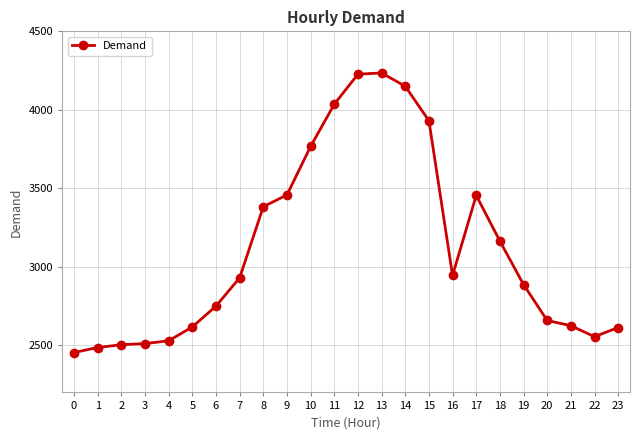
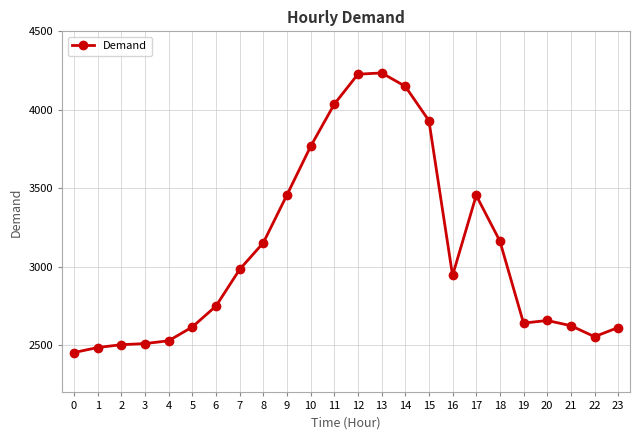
7: 2930 -> 2980
8: 3380 -> 3150
19: 2890 -> 2640
